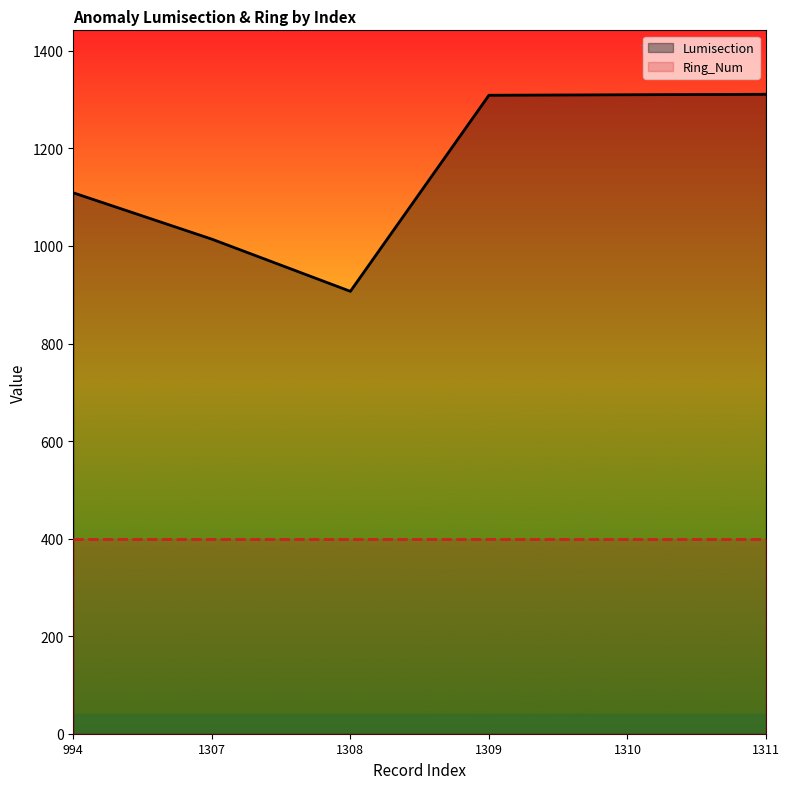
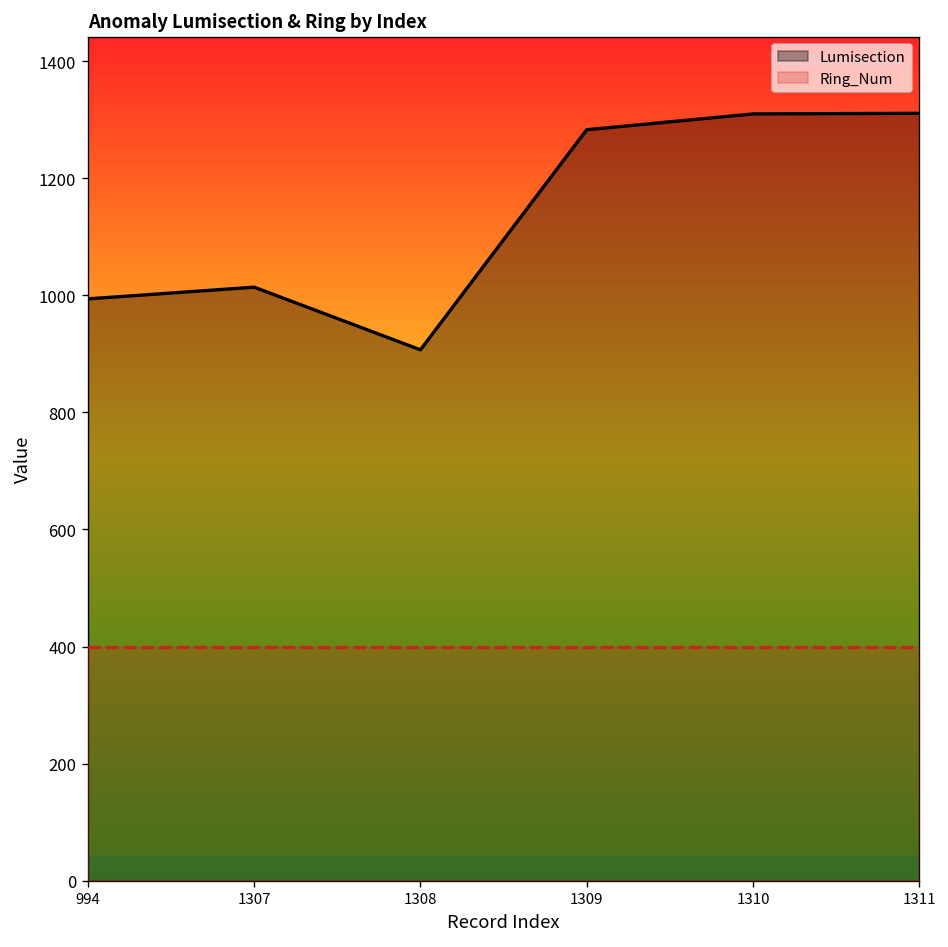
Lumisection, 994: 1110 -> 990
Lumisection, 1309: 1310 -> 1280
